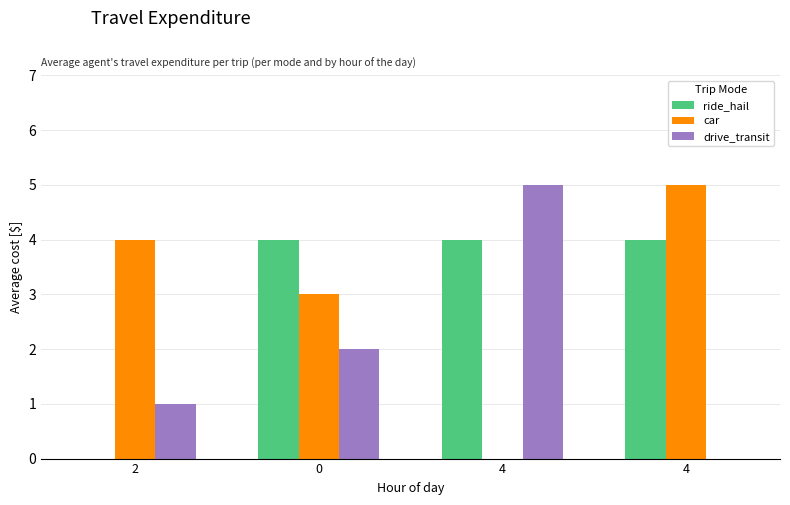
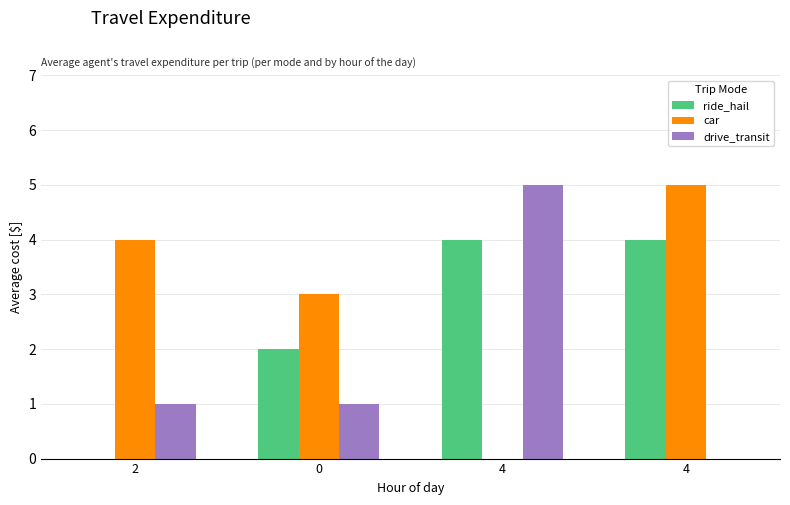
ride_hail, 0: 4 -> 2
drive_transit, 0: 2 -> 1
